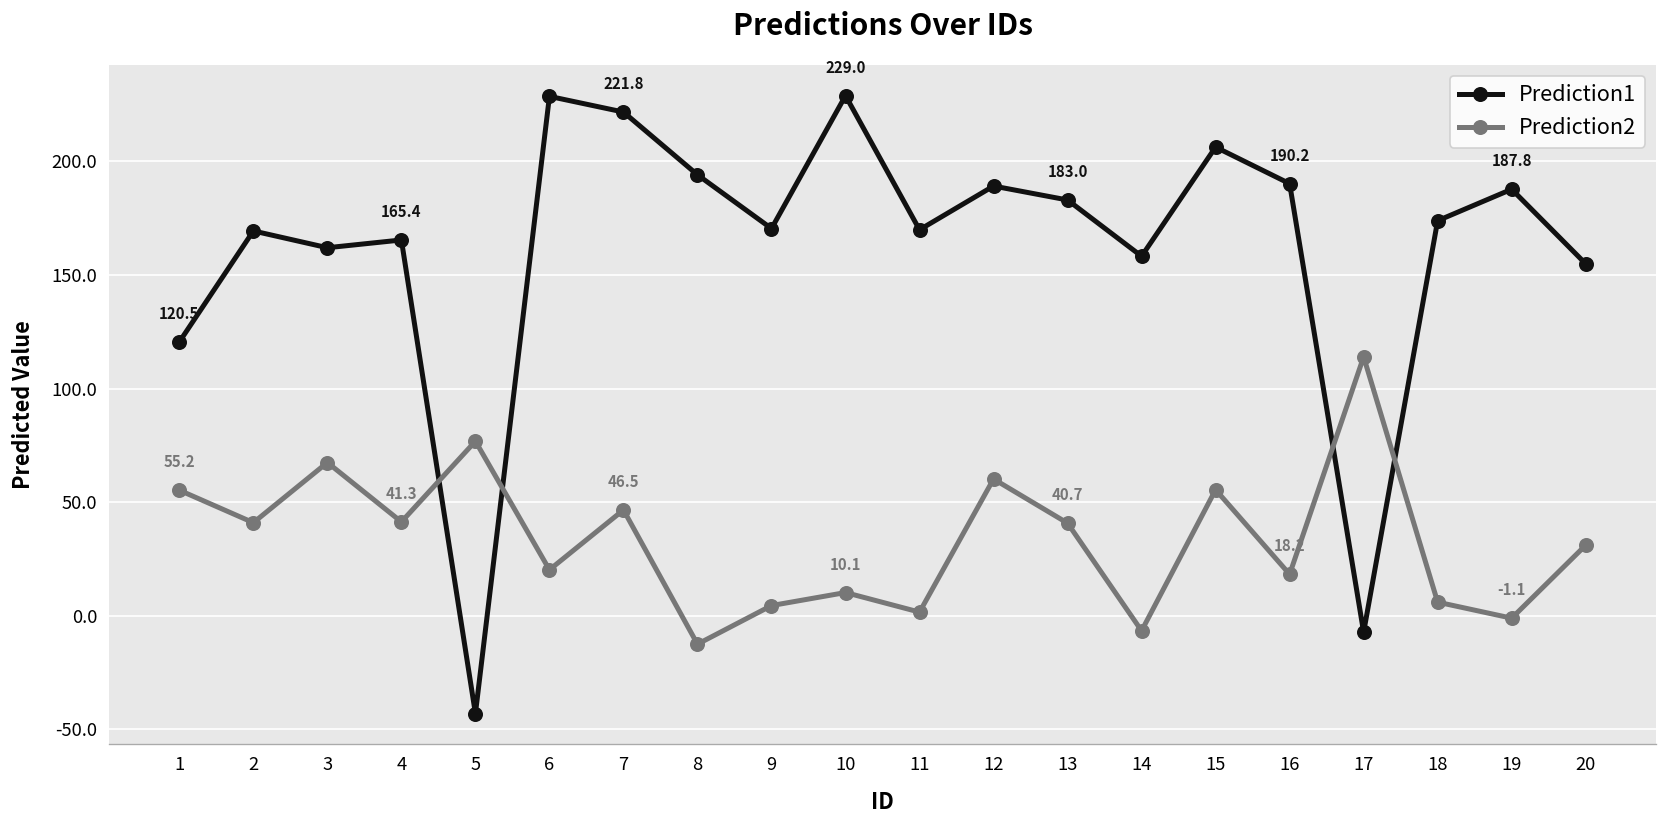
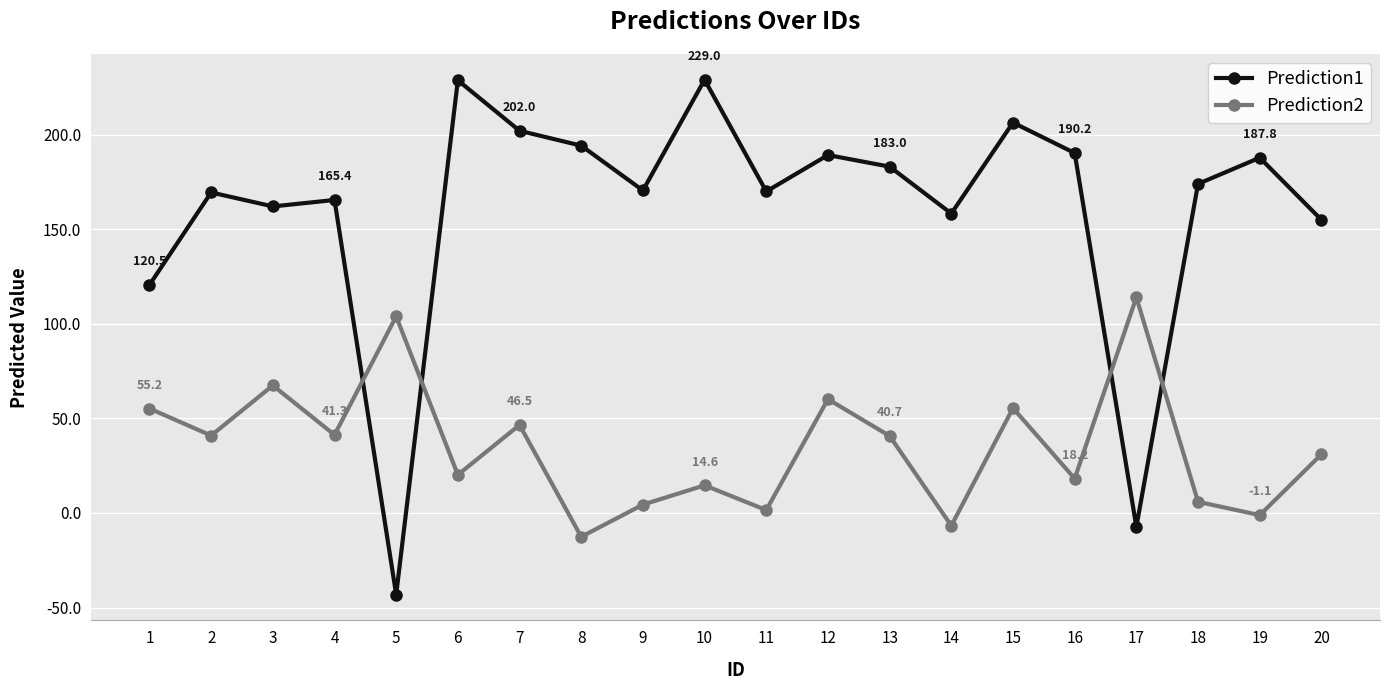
Prediction2, 5: 77 -> 104
Prediction1, 7: 221.8 -> 202.0
Prediction2, 10: 10.1 -> 14.6
